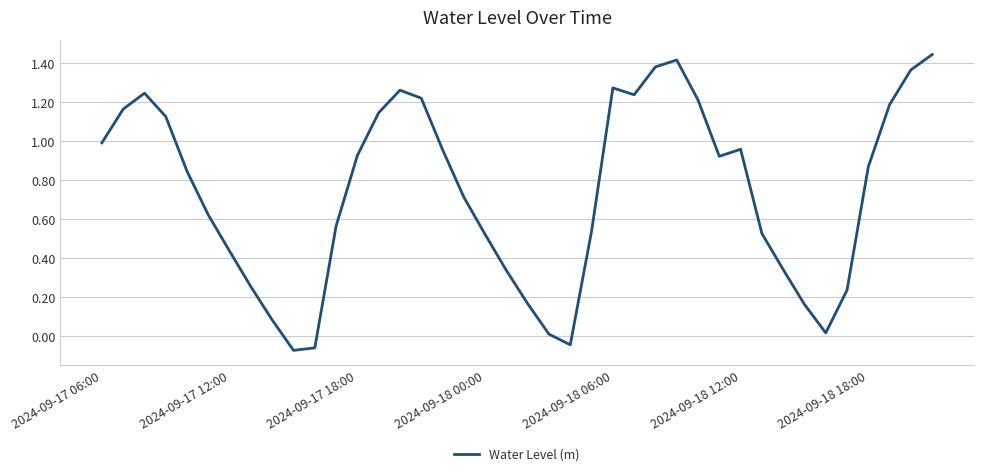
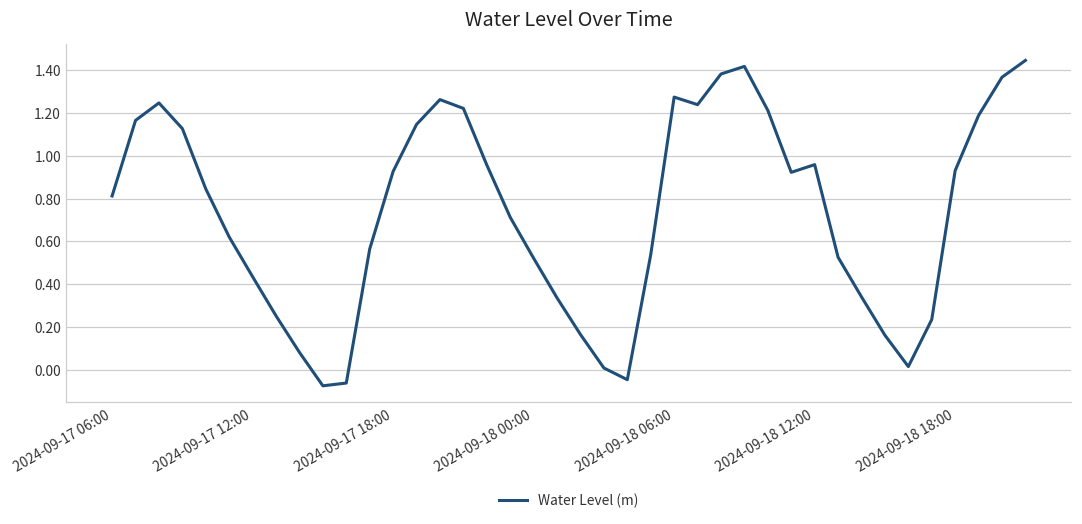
2024-09-17 06:00: 0.99 -> 0.81
2024-09-18 18:00: 0.87 -> 0.93
